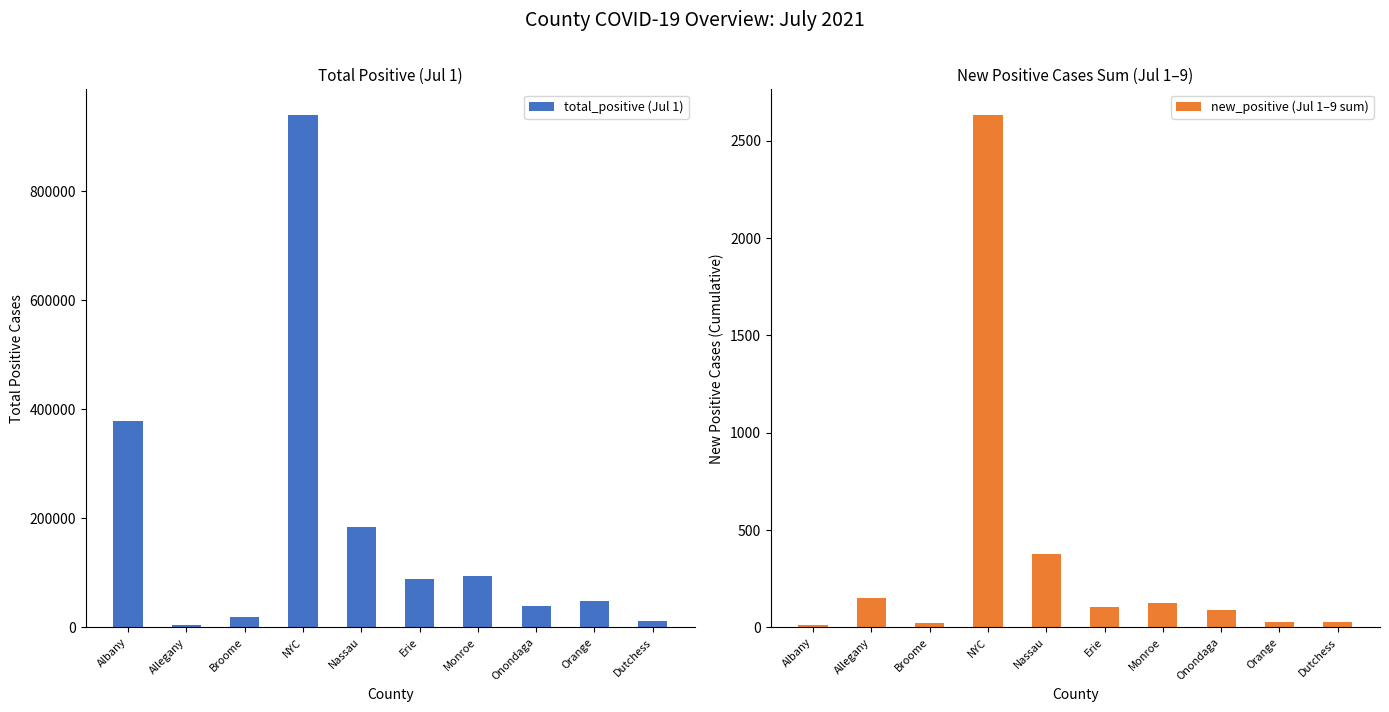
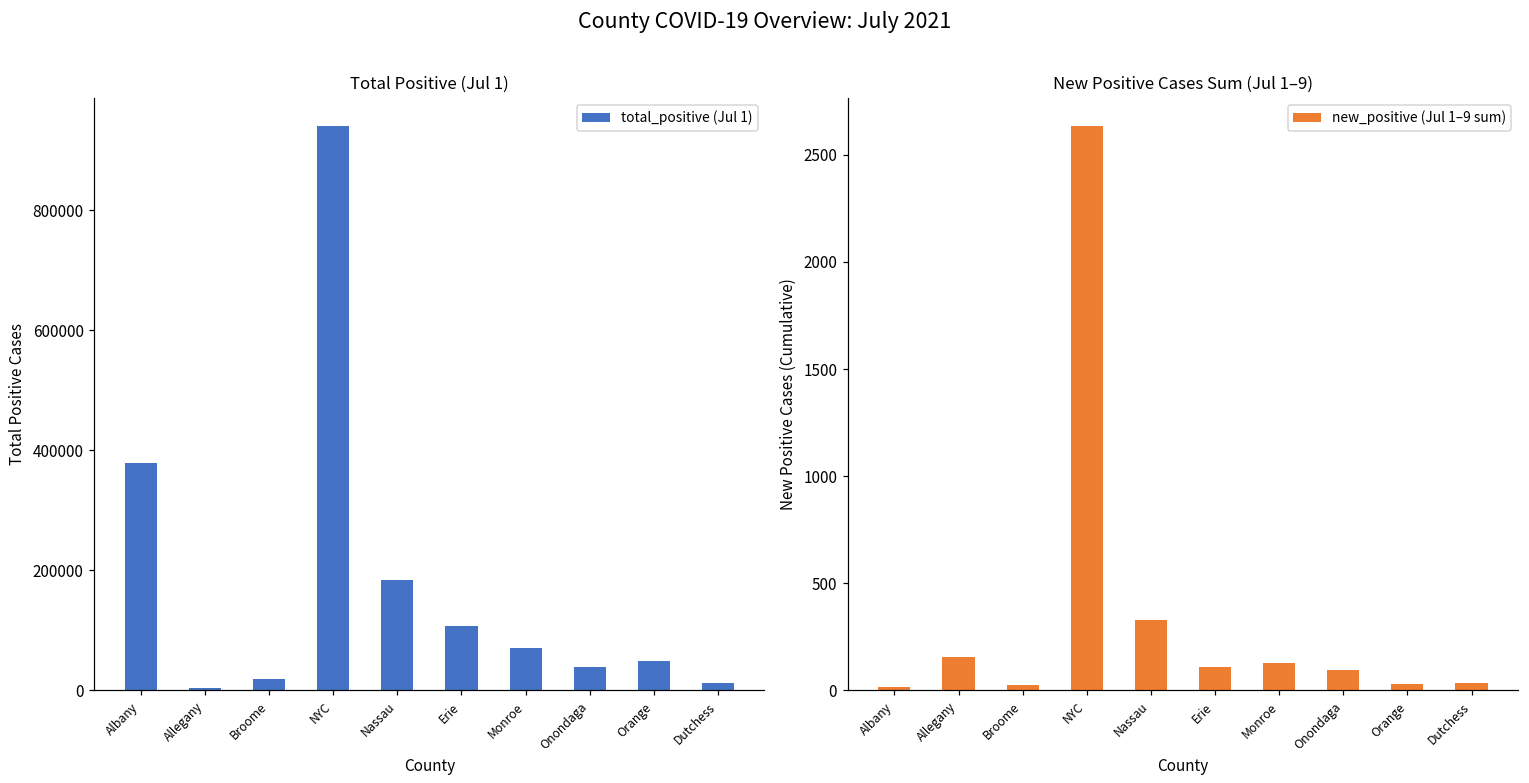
Total Positive (Jul 1), Erie: 90000 -> 110000
Total Positive (Jul 1), Monroe: 90000 -> 70000
New Positive Cases Sum (Jul 1–9), Nassau: 380 -> 330
